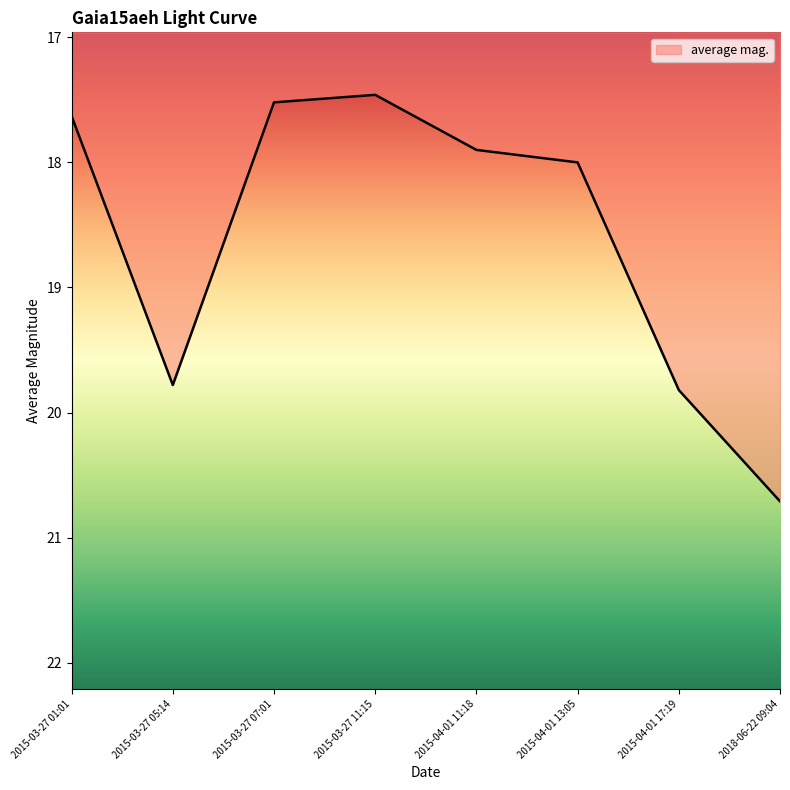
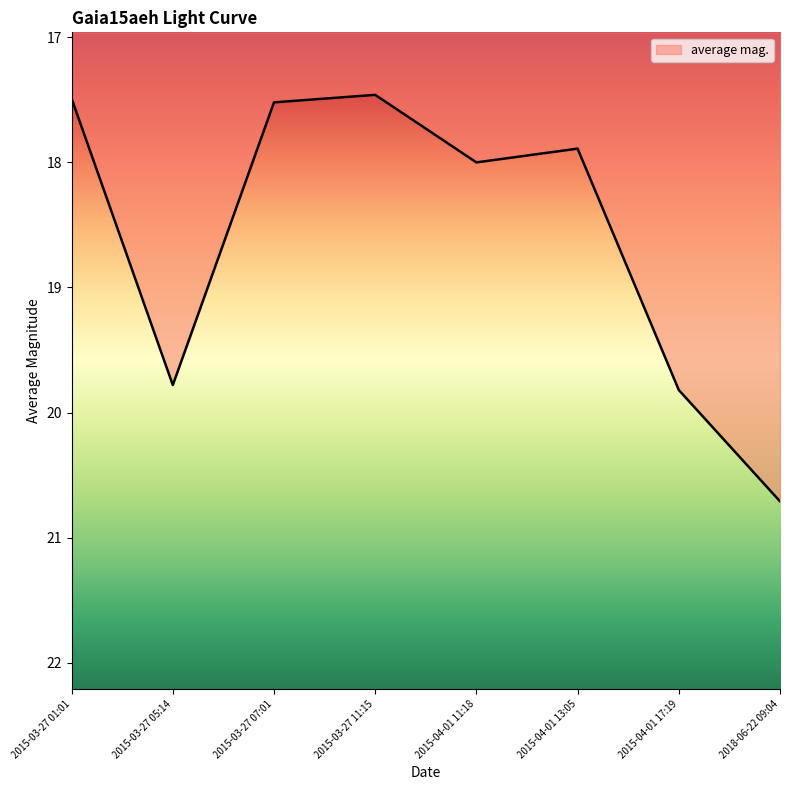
2015-03-27 01:01: 17.63 -> 17.49
2015-04-01 11:18: 17.9 -> 18.0
2015-04-01 13:05: 18.00 -> 17.89
